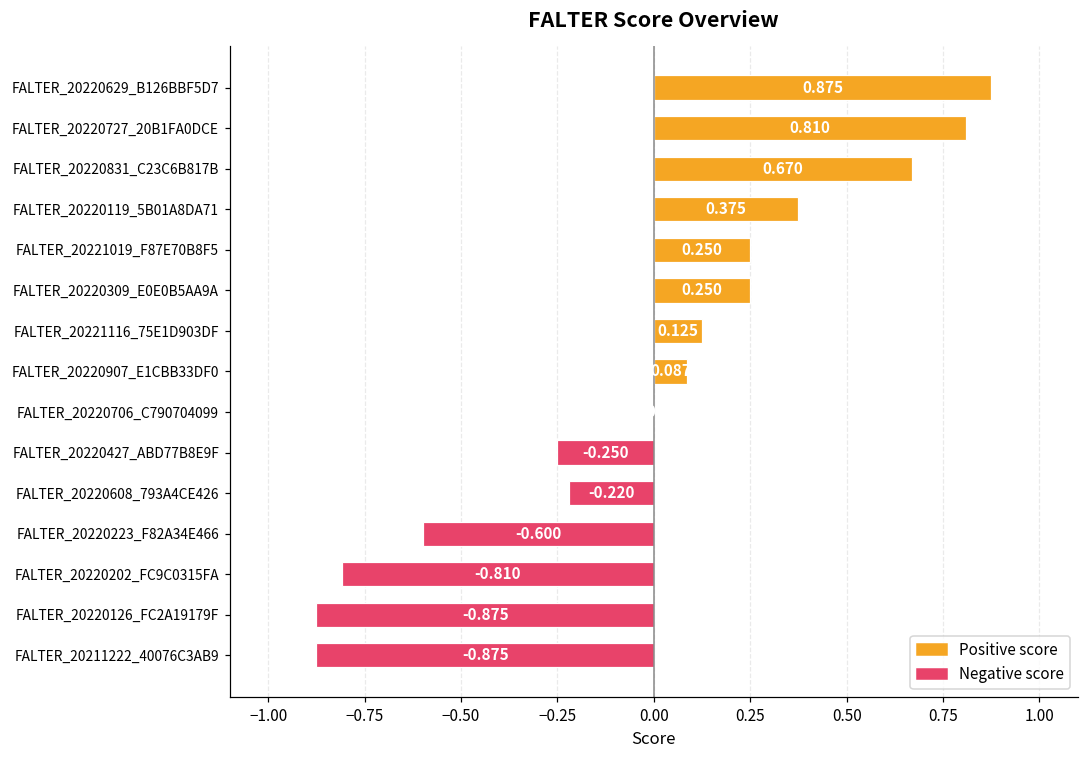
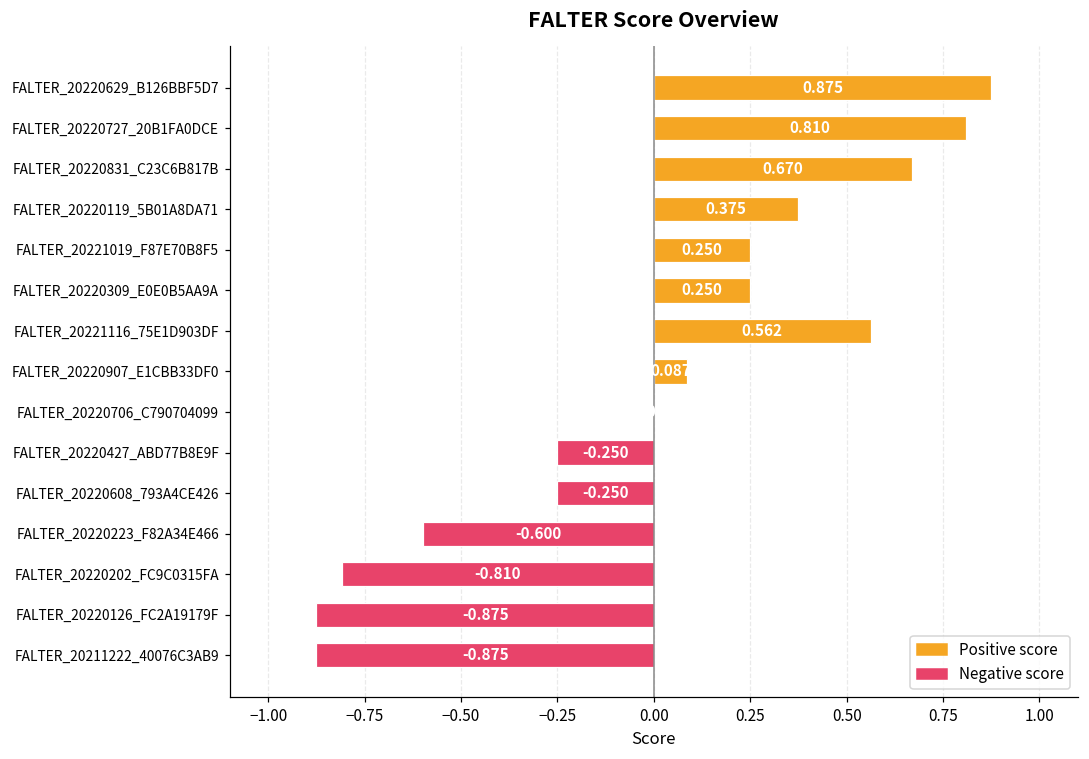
FALTER_20221116_75E1D903DF: 0.125 -> 0.562
FALTER_20220608_793A4CE426: -0.220 -> -0.250
